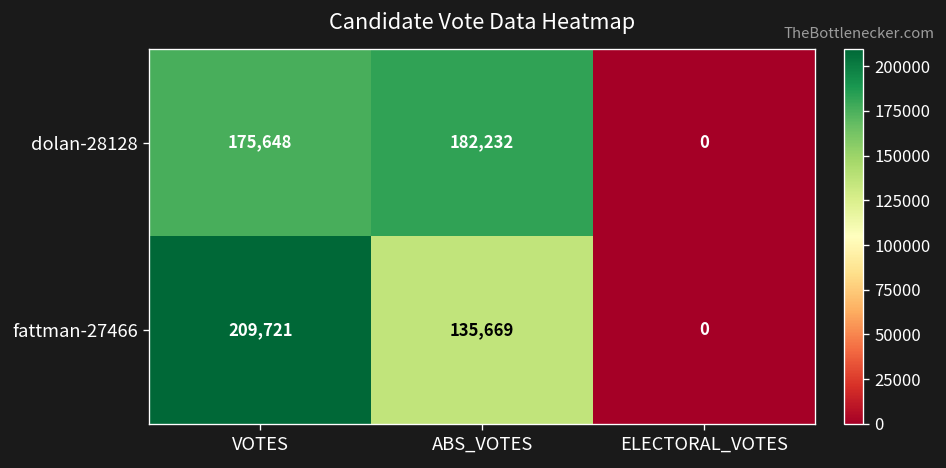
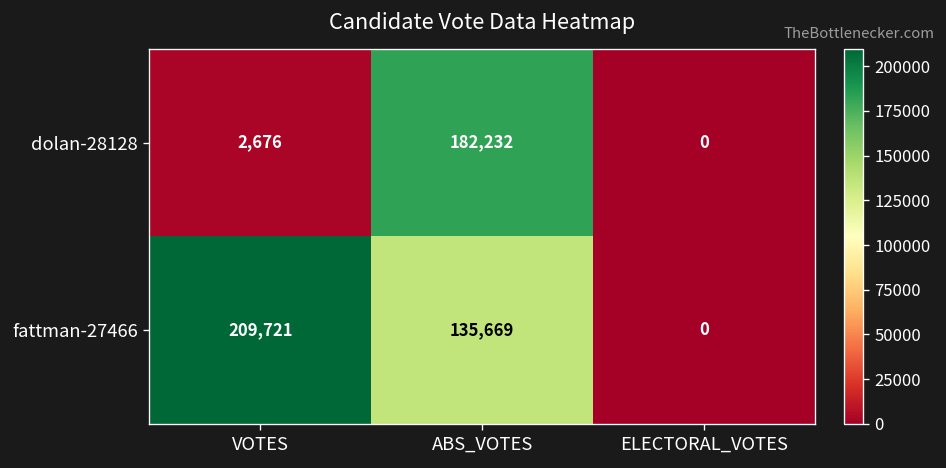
dolan-28128, VOTES: 175,648 -> 2,676
